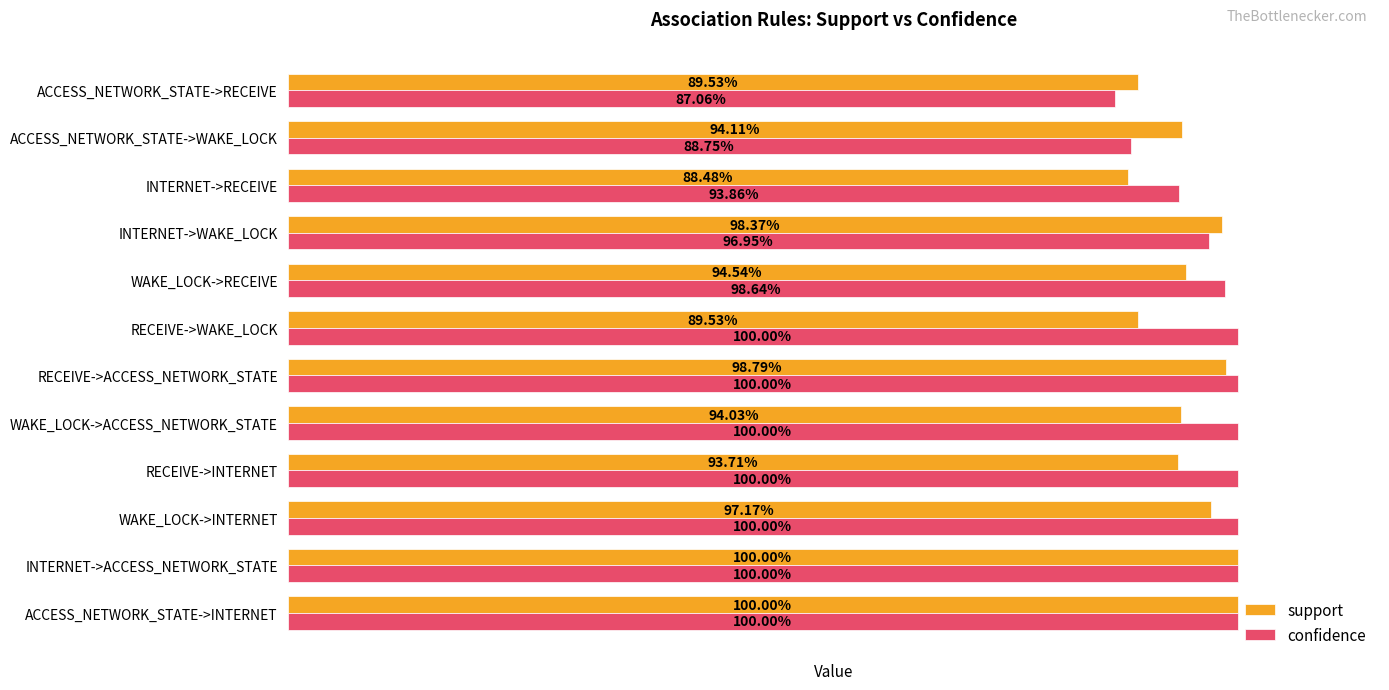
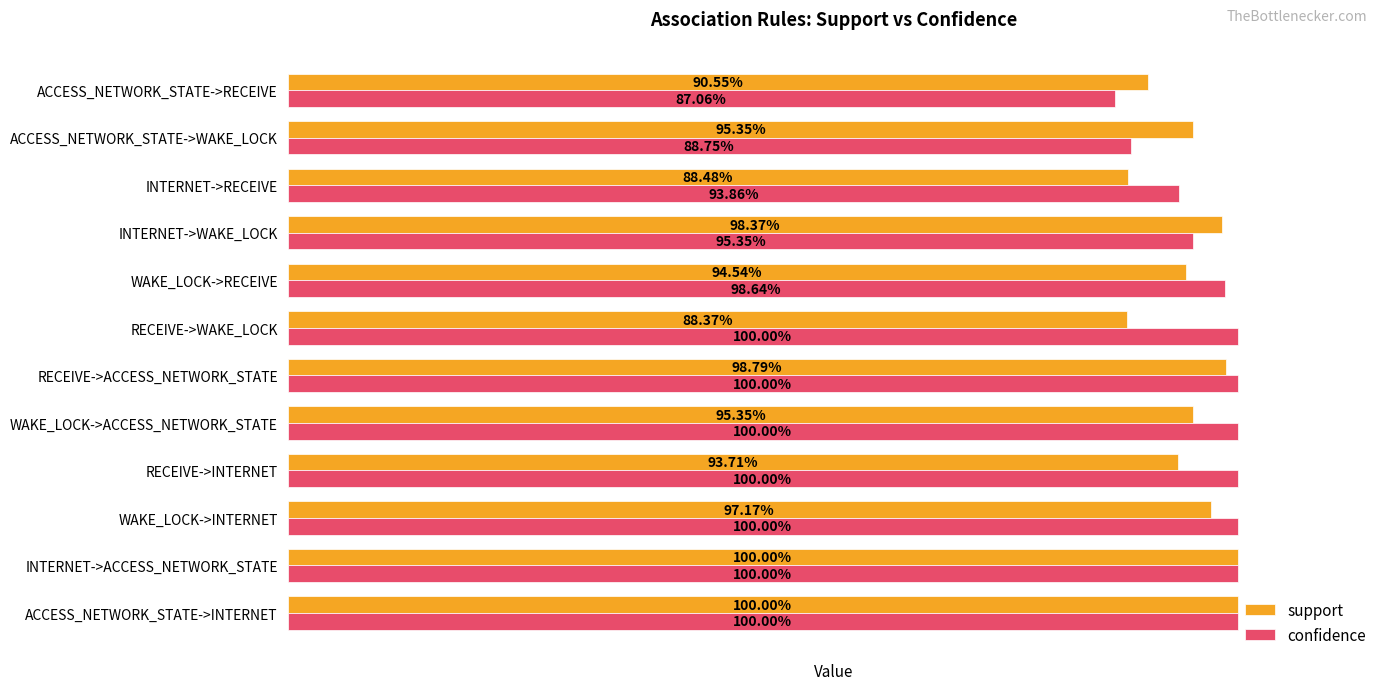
support, ACCESS_NETWORK_STATE->RECEIVE: 89.53% -> 90.55%
support, ACCESS_NETWORK_STATE->WAKE_LOCK: 94.11% -> 95.35%
confidence, INTERNET->WAKE_LOCK: 96.95% -> 95.35%
support, RECEIVE->WAKE_LOCK: 89.53% -> 88.37%
support, WAKE_LOCK->ACCESS_NETWORK_STATE: 94.03% -> 95.35%
